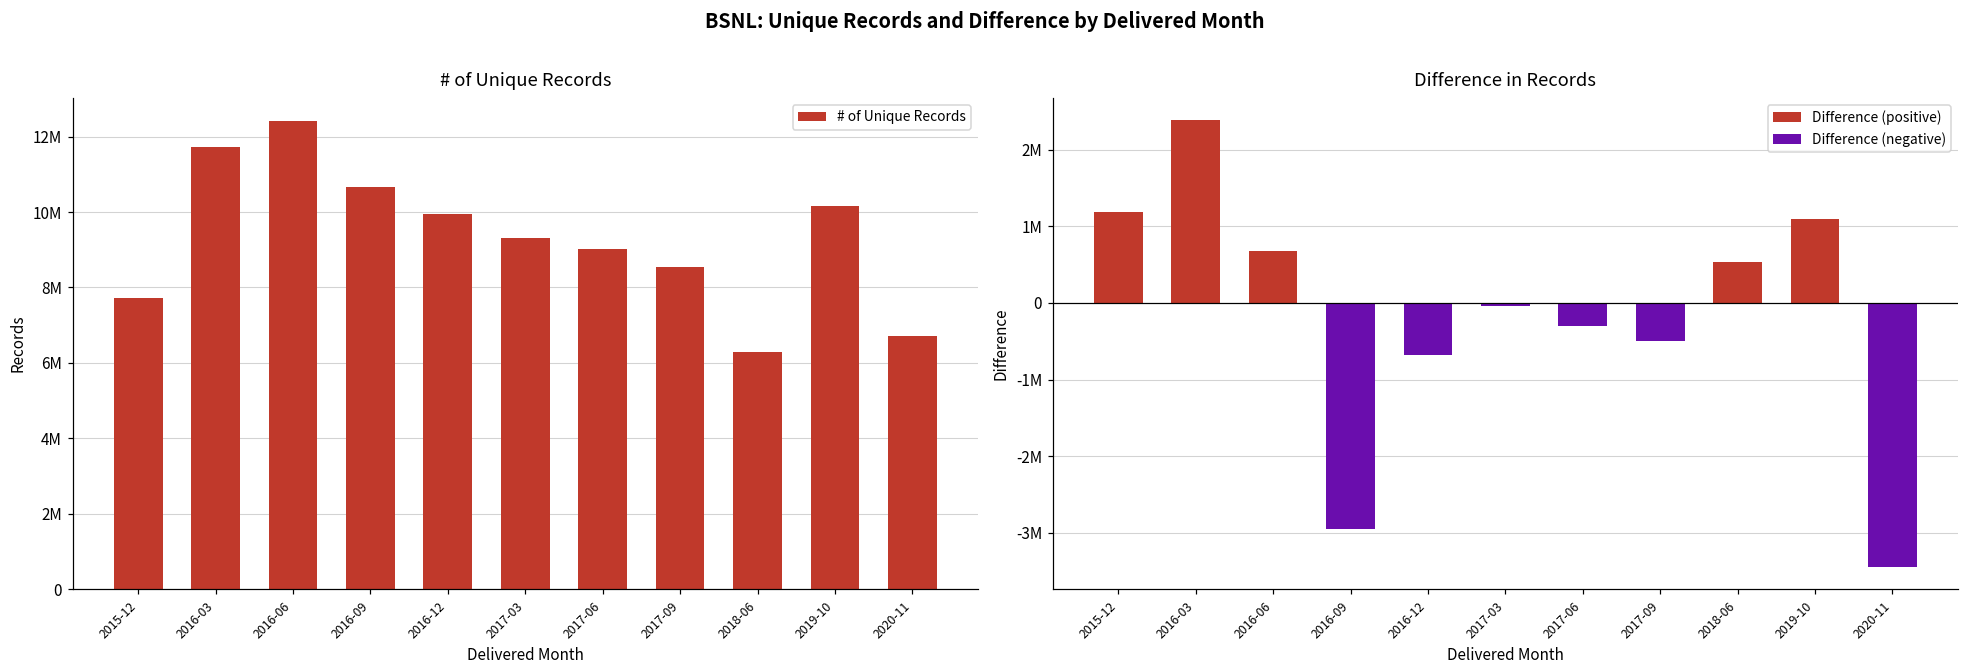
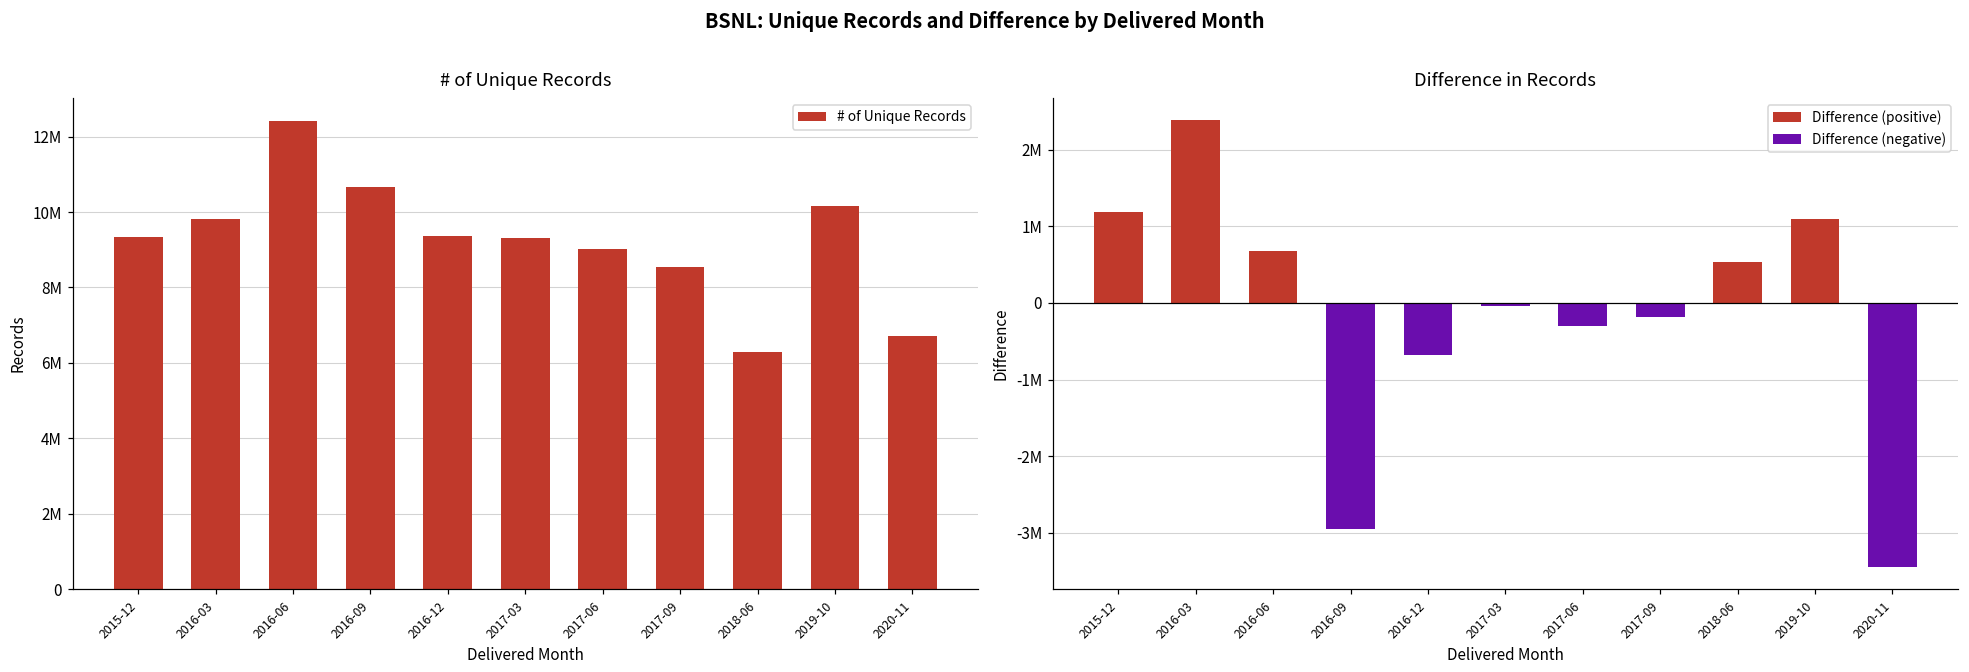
# of Unique Records, 2015-12: 7700000 -> 9300000
# of Unique Records, 2016-03: 11700000 -> 9800000
# of Unique Records, 2016-12: 9900000 -> 9400000
Difference in Records, Difference (negative), 2017-09: -500000 -> -200000
